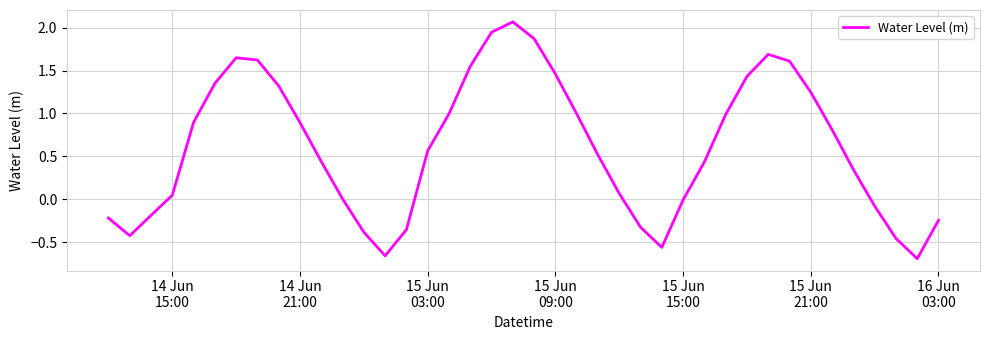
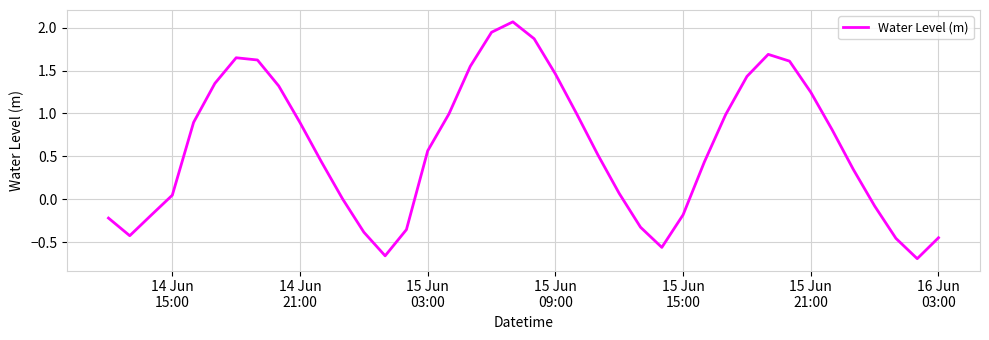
15 Jun 15:00: 0.0 -> -0.2
16 Jun 03:00: -0.2 -> -0.4
